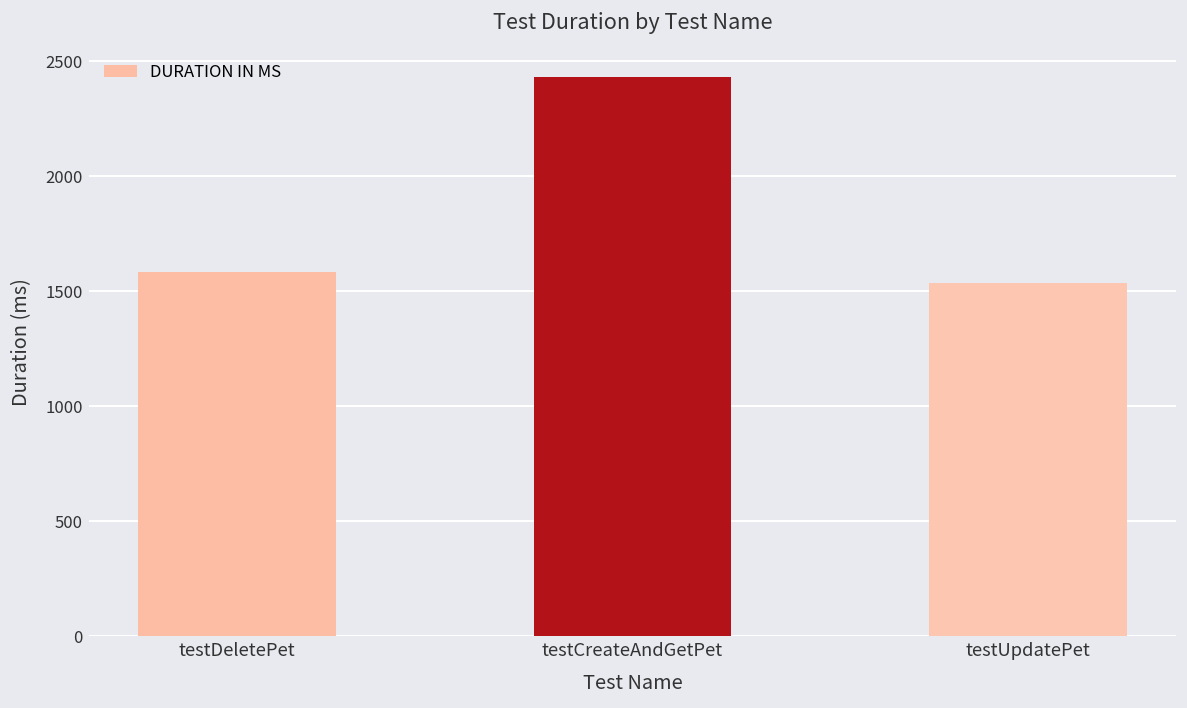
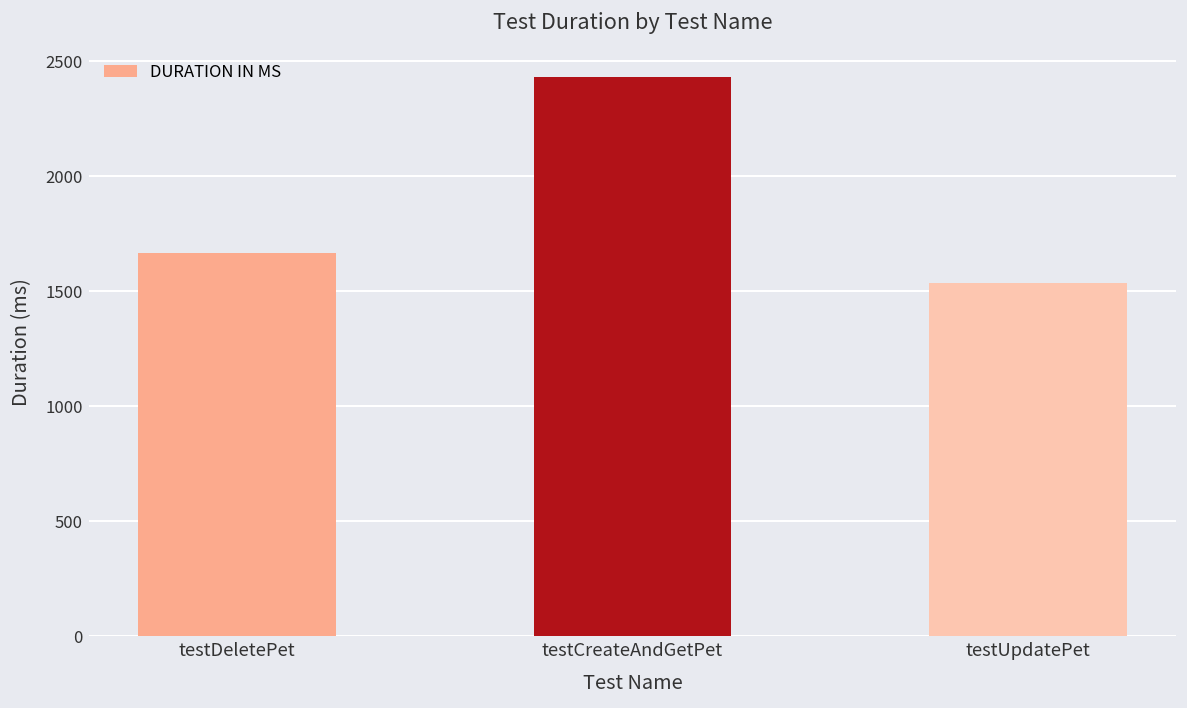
testDeletePet: 1580 -> 1670
